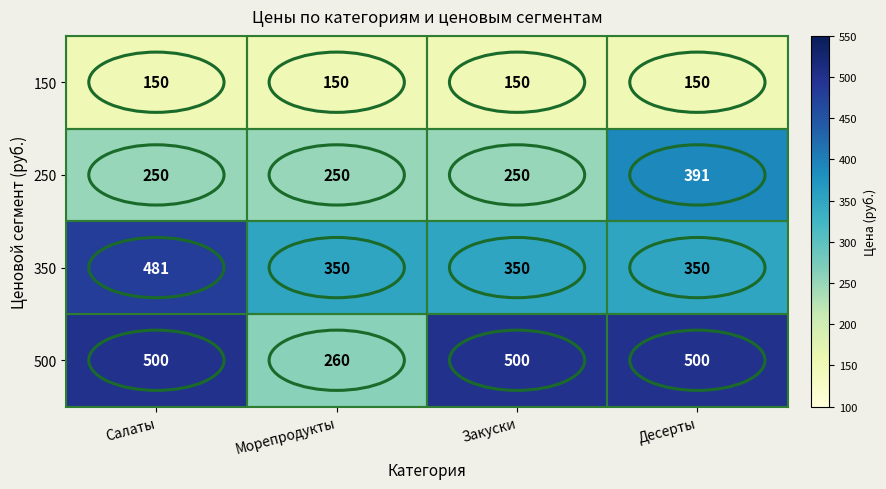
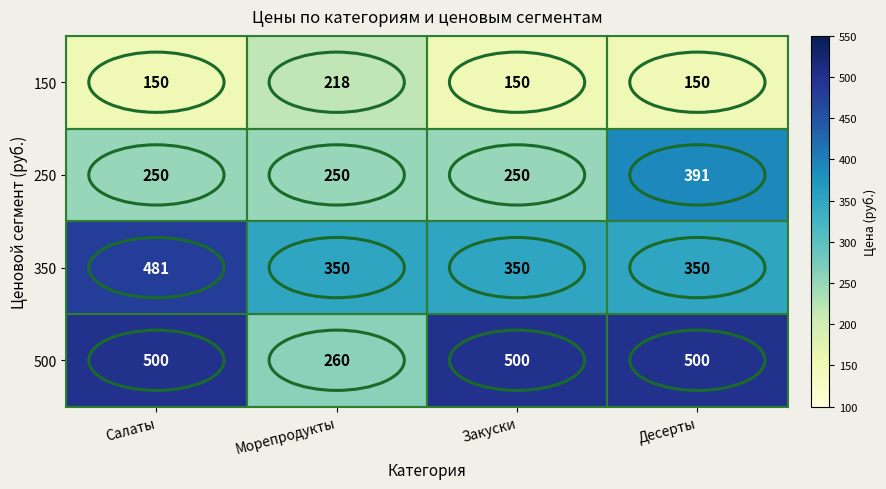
150, Морепродукты: 150 -> 218
